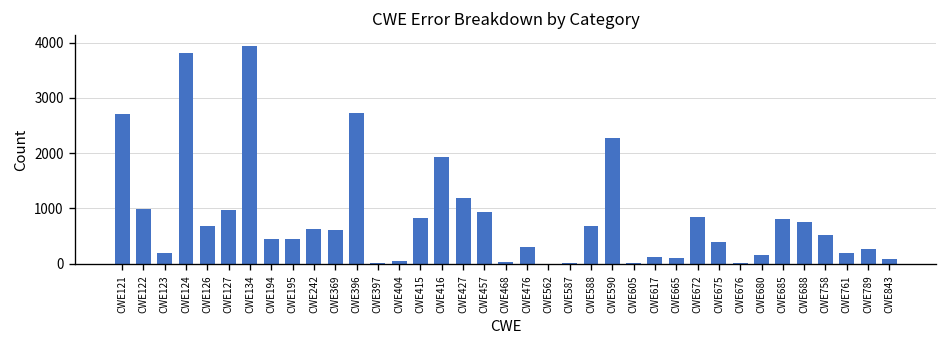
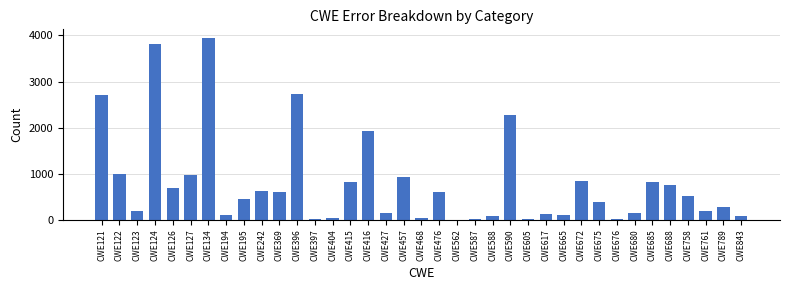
CWE194: 500 -> 100
CWE427: 1200 -> 100
CWE476: 300 -> 600
CWE588: 700 -> 100
